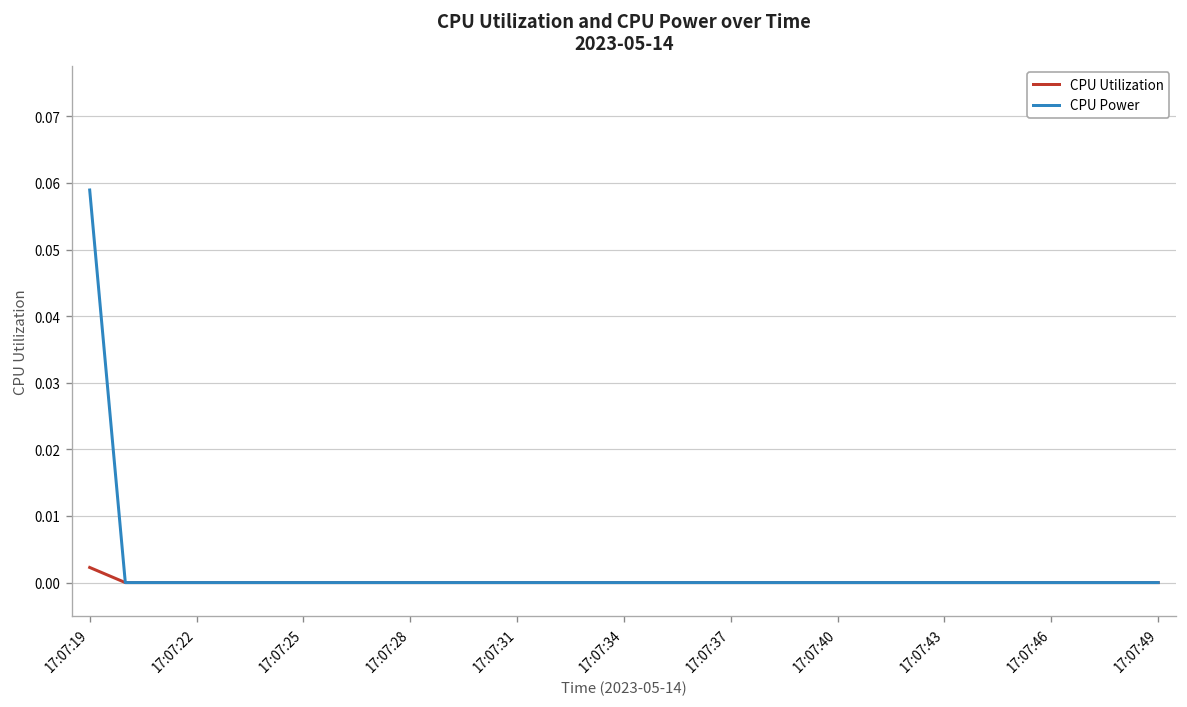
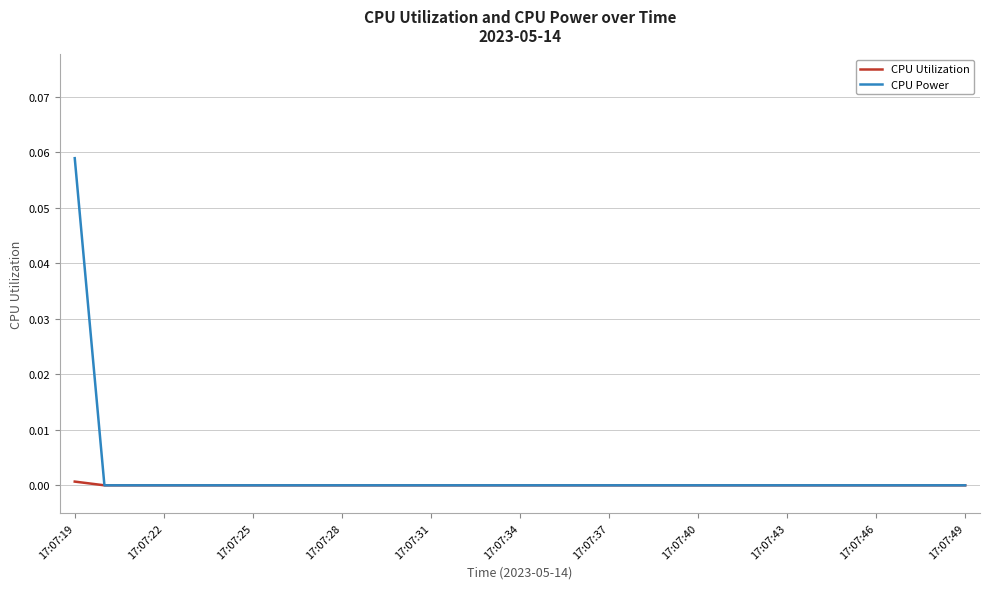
CPU Utilization, 17:07:19: 0.002 -> 0.001
